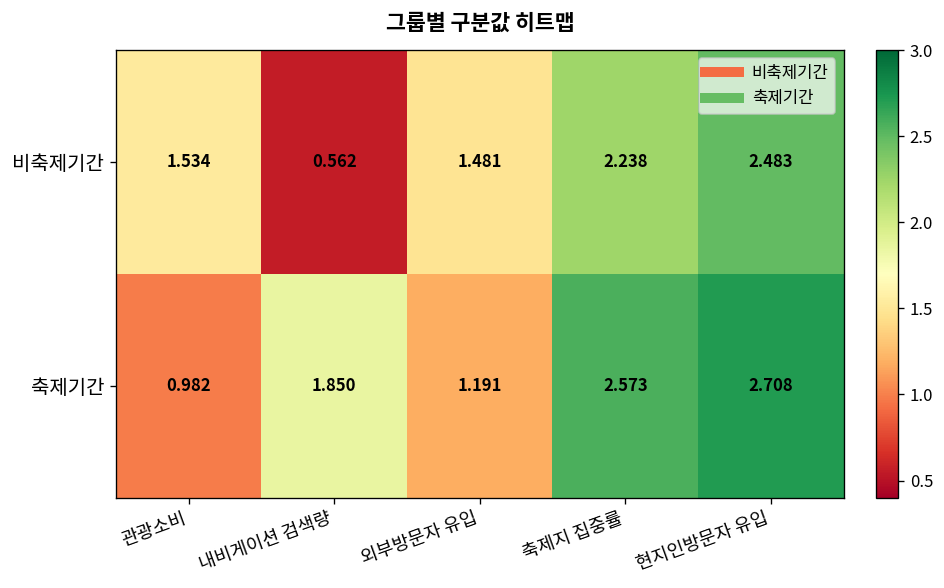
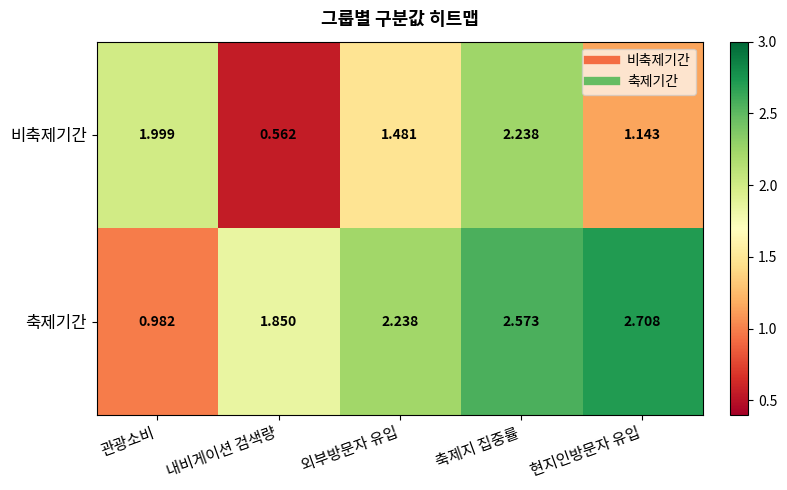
비축제기간, 관광소비: 1.534 -> 1.999
비축제기간, 현지인방문자 유입: 2.483 -> 1.143
축제기간, 외부방문자 유입: 1.191 -> 2.238
